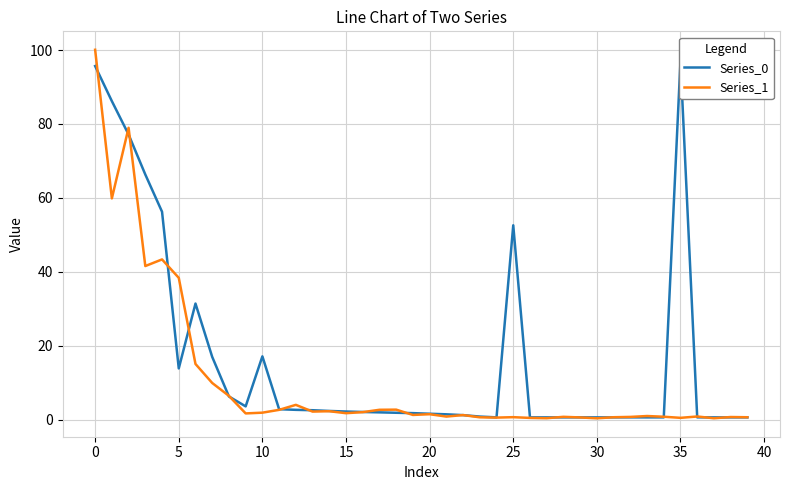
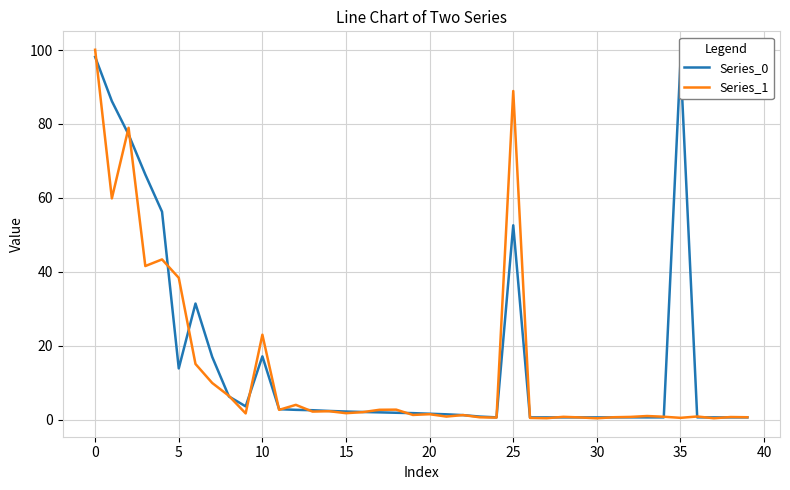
Series_0, 0: 96 -> 98
Series_1, 10: 2 -> 23
Series_1, 25: 1 -> 89
